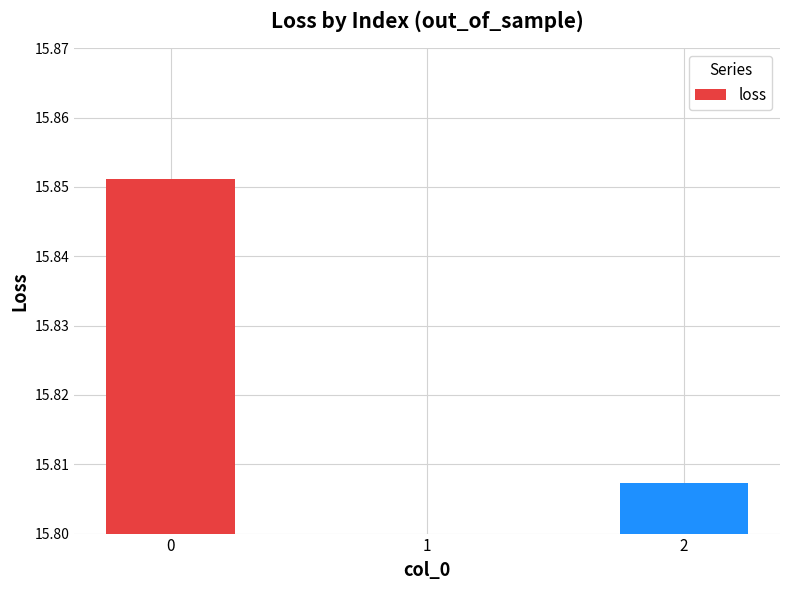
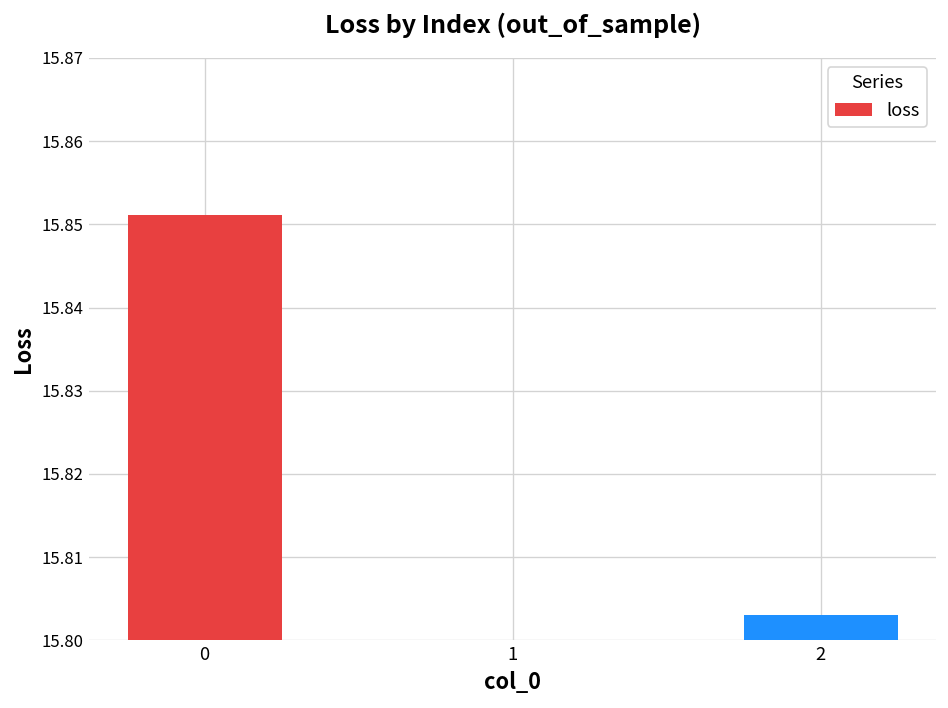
2: 15.807 -> 15.803
